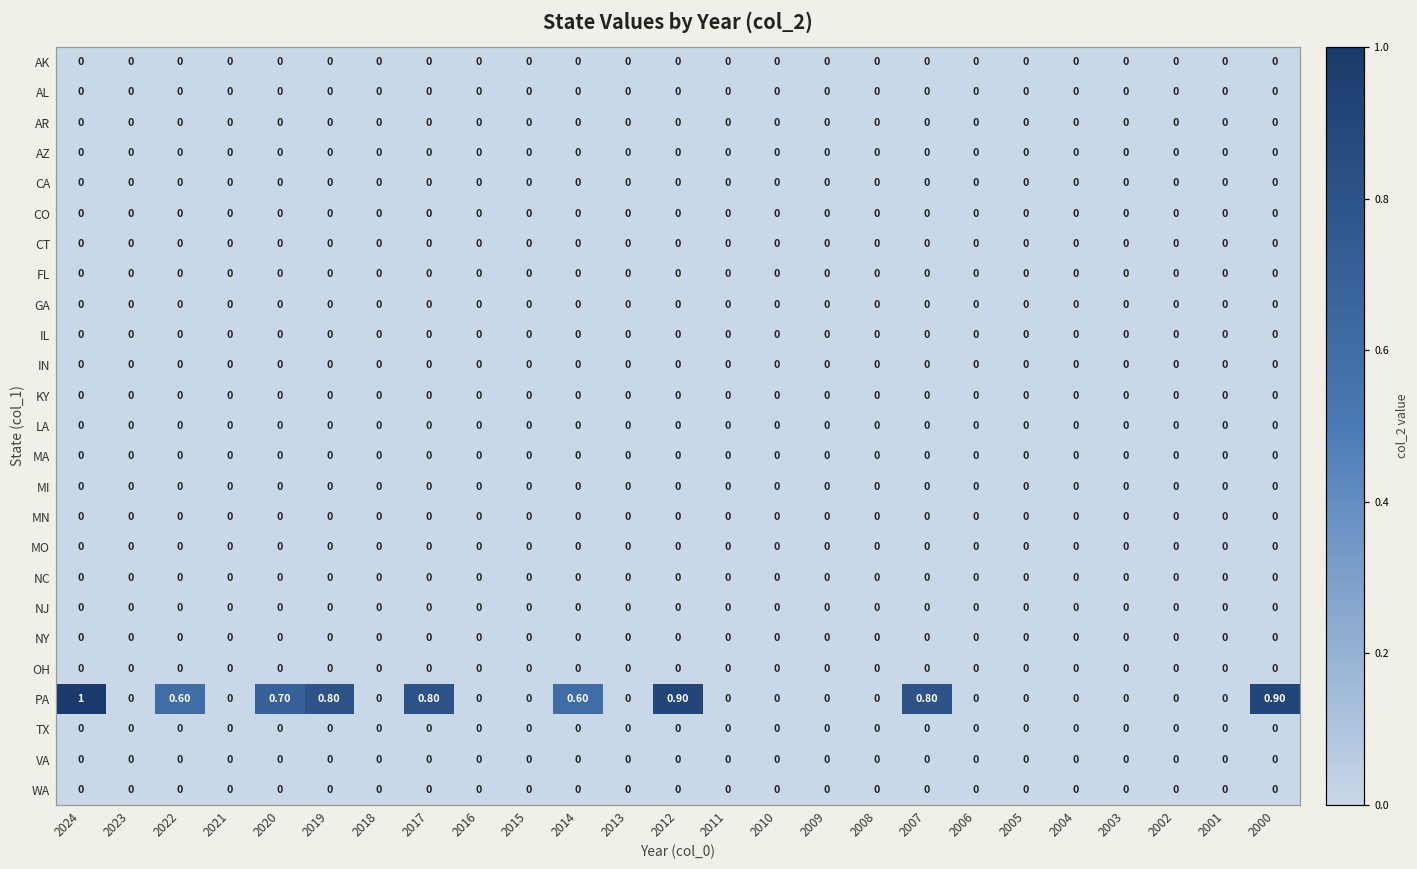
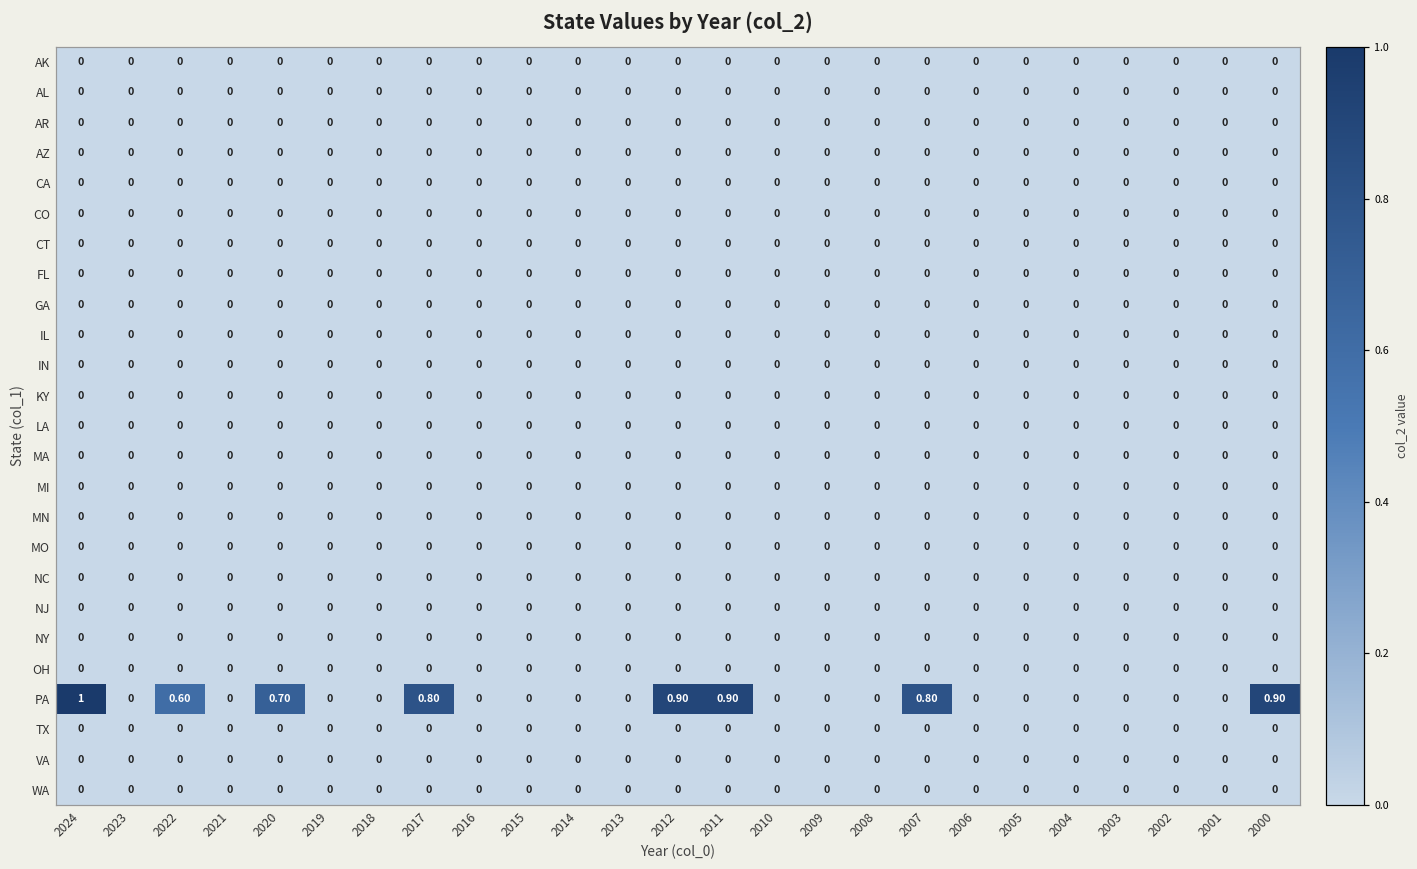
PA, 2019: 0.80 -> 0
PA, 2014: 0.60 -> 0
PA, 2011: 0 -> 0.90
